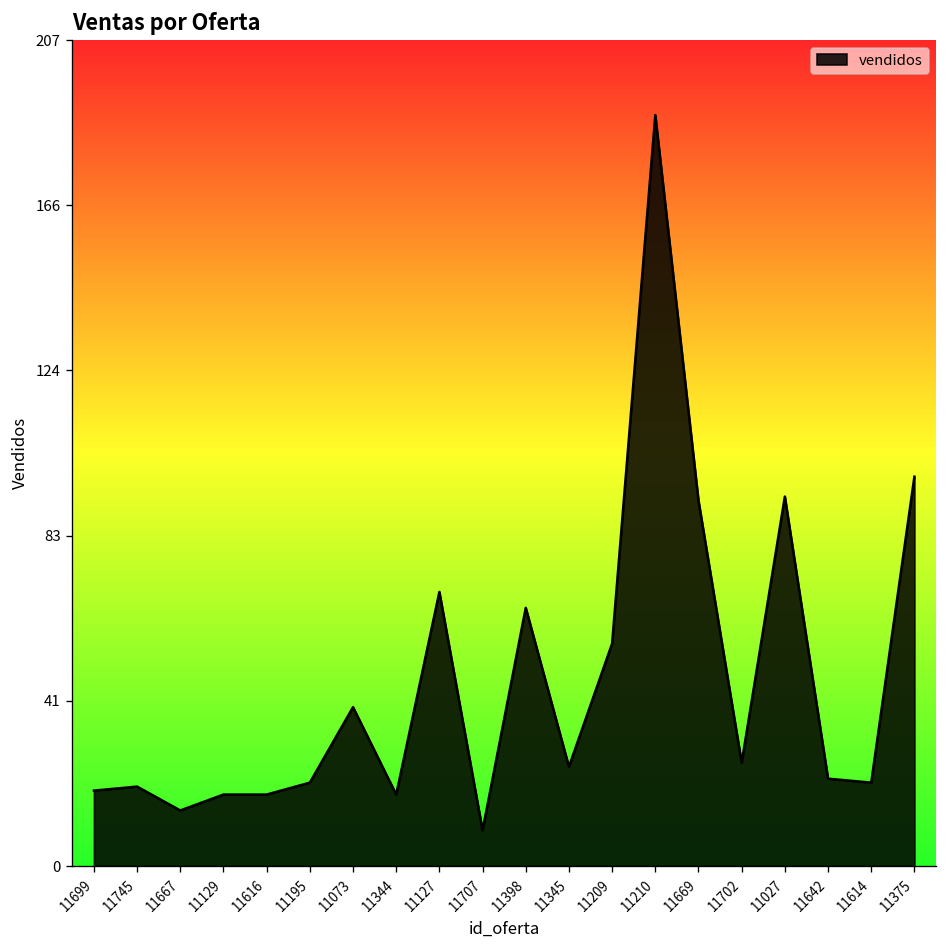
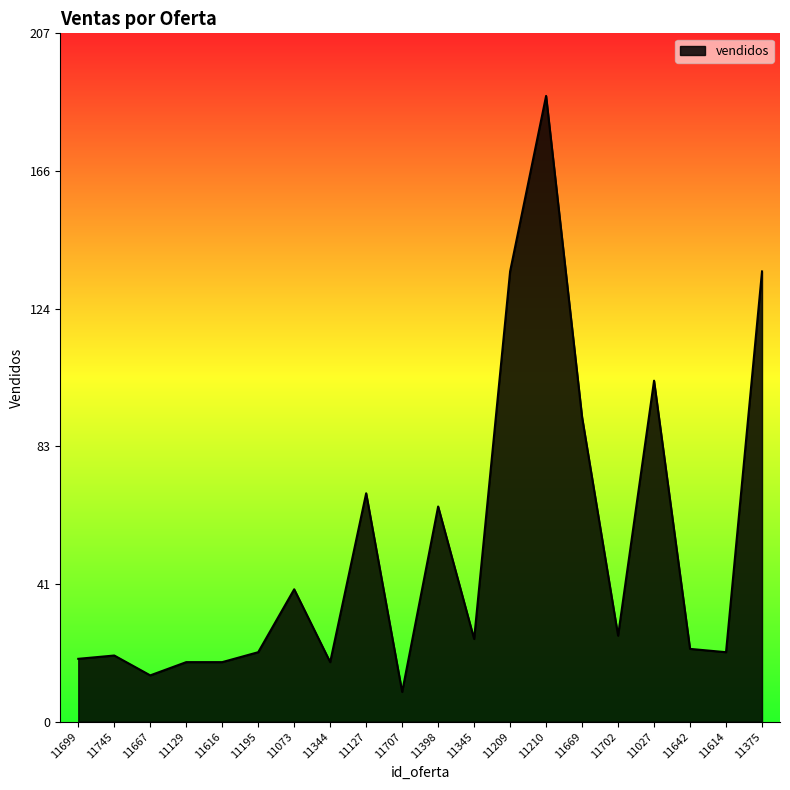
11209: 56 -> 136
11027: 93 -> 103
11375: 98 -> 136
